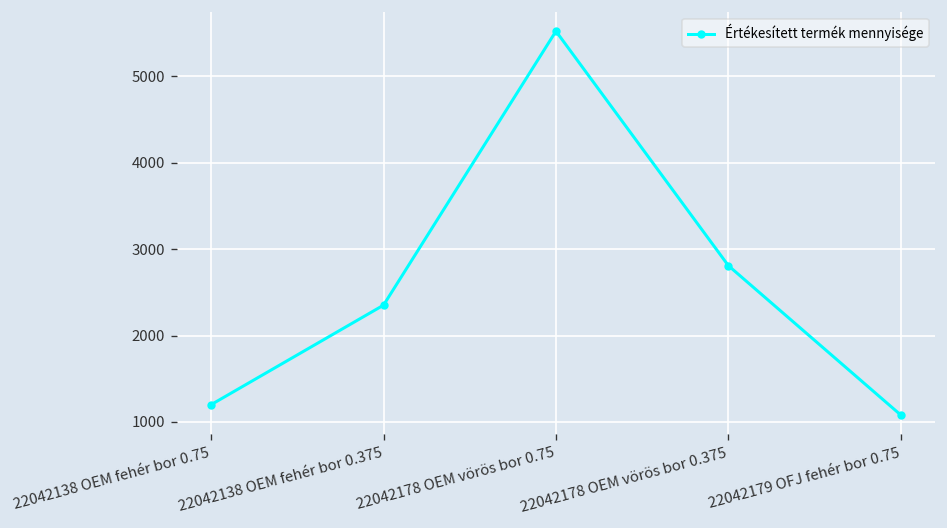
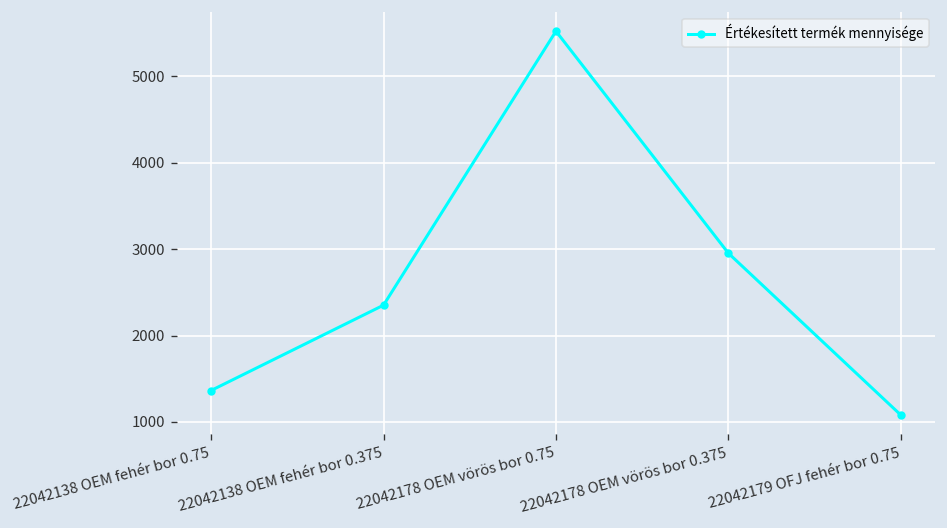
22042138 OEM fehér bor 0.75: 1200 -> 1400
22042178 OEM vörös bor 0.375: 2800 -> 3000
